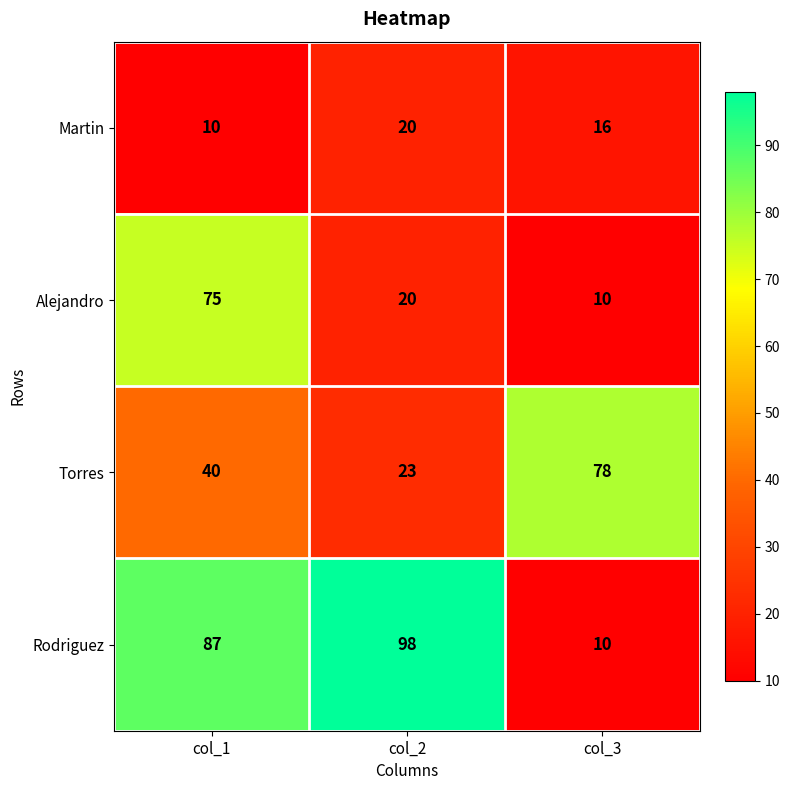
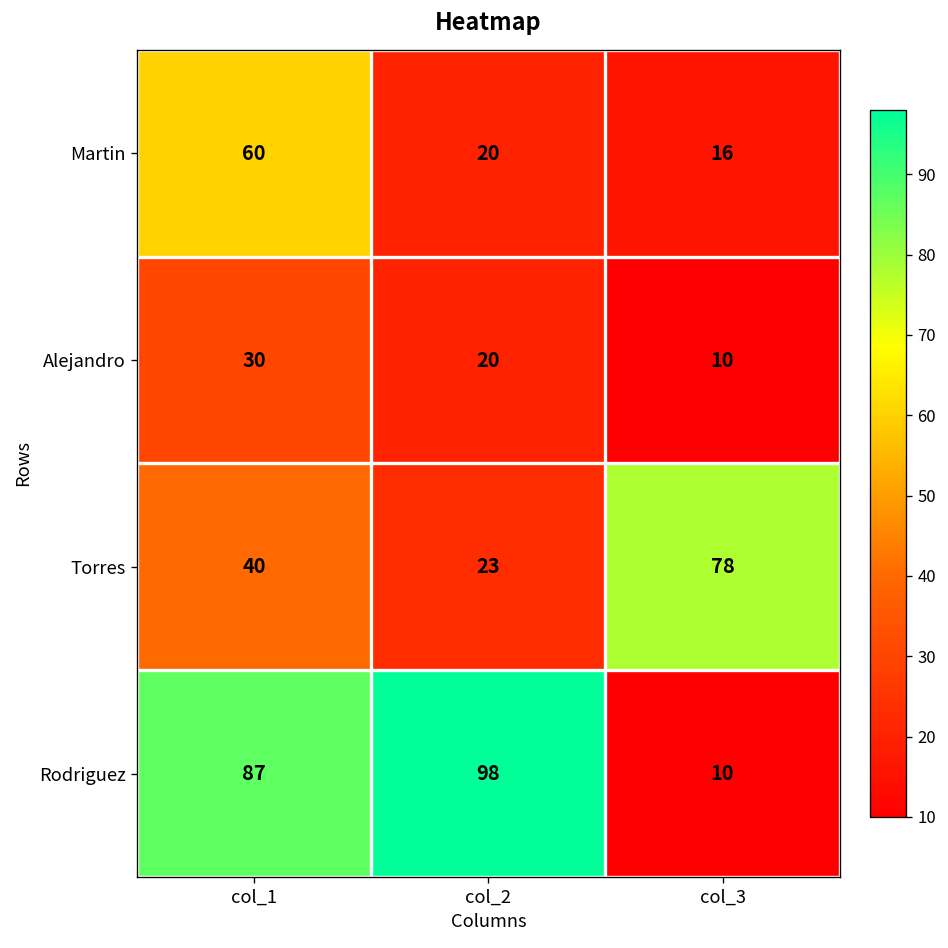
Martin, col_1: 10 -> 60
Alejandro, col_1: 75 -> 30
